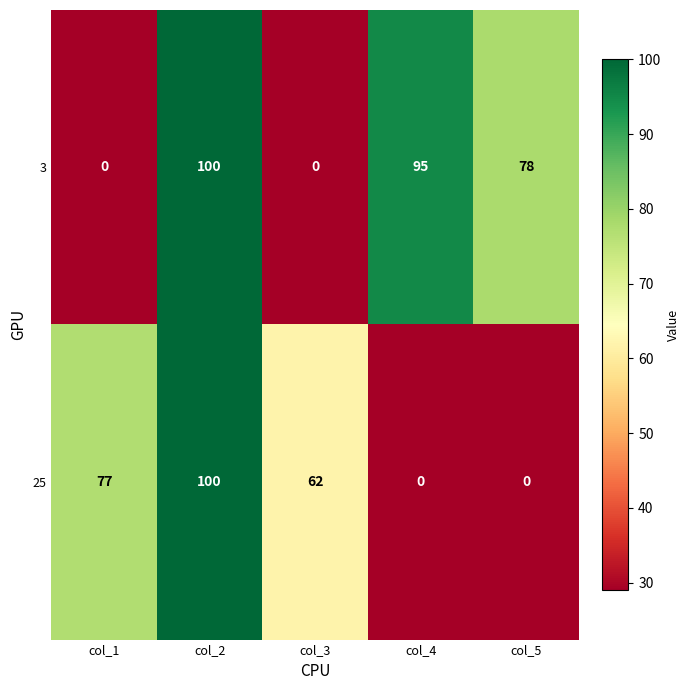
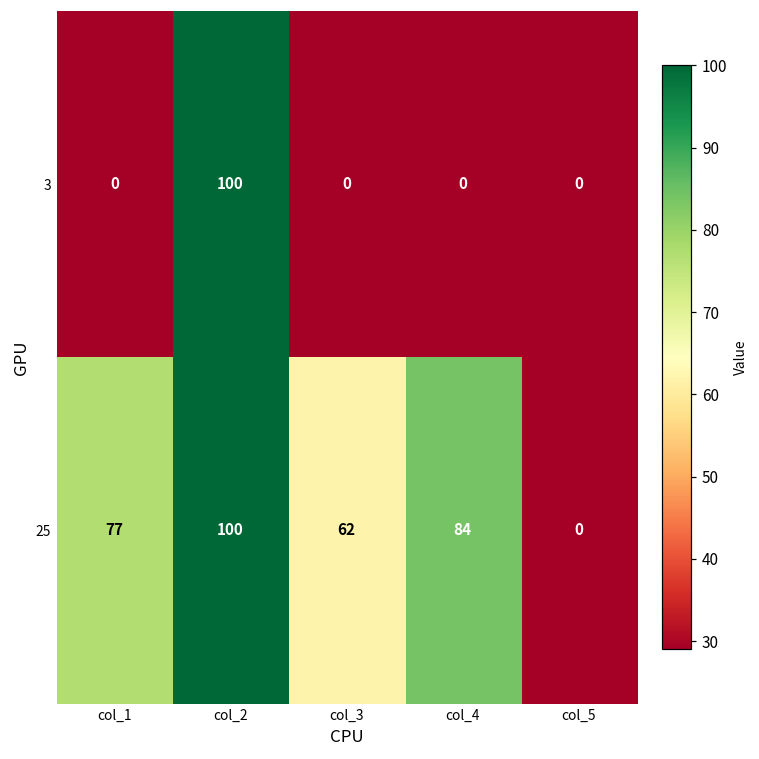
3, col_4: 95 -> 0
3, col_5: 78 -> 0
25, col_4: 0 -> 84
